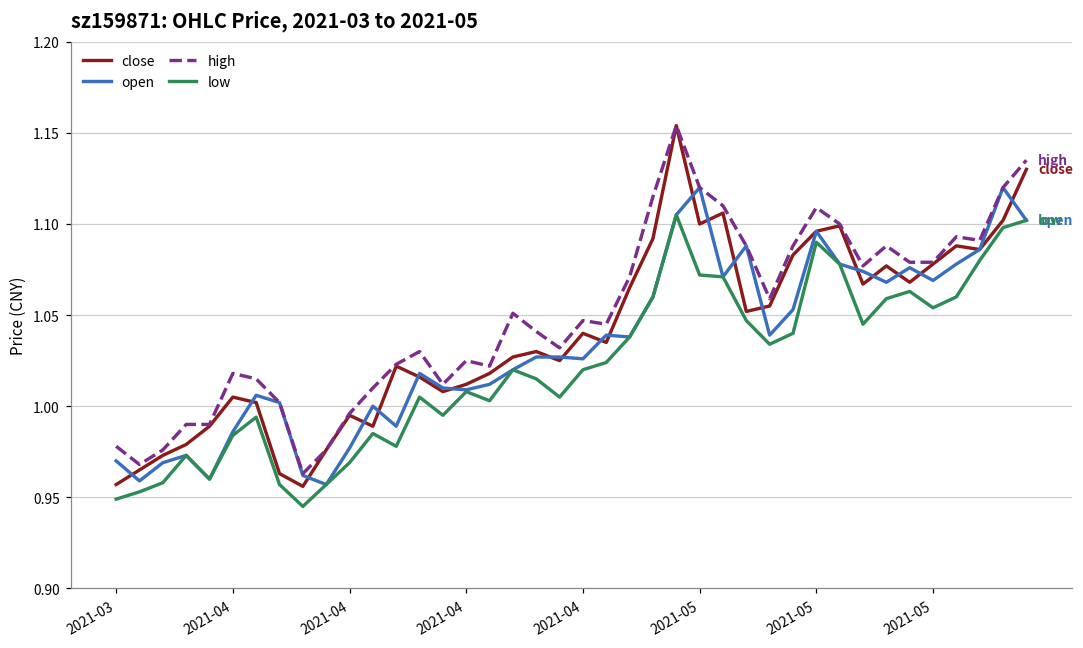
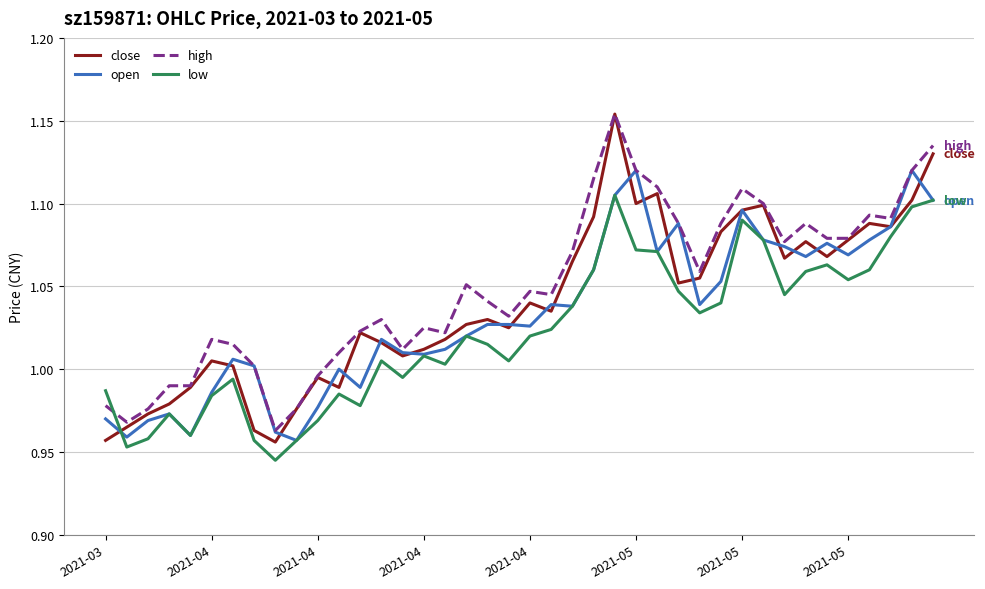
low, 2021-03: 0.949 -> 0.987
